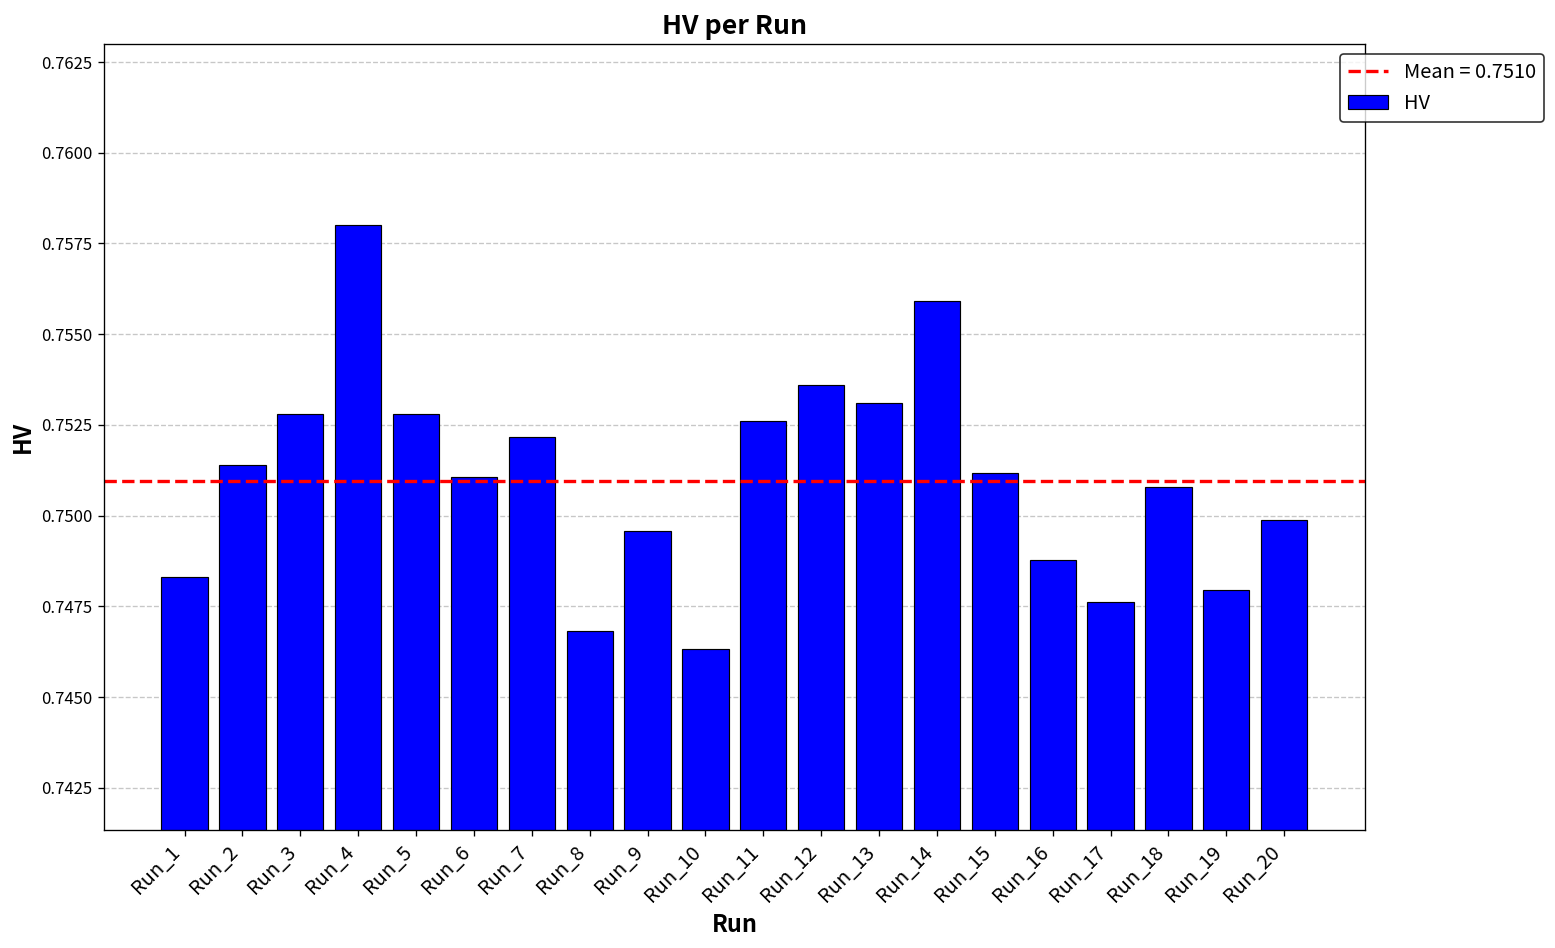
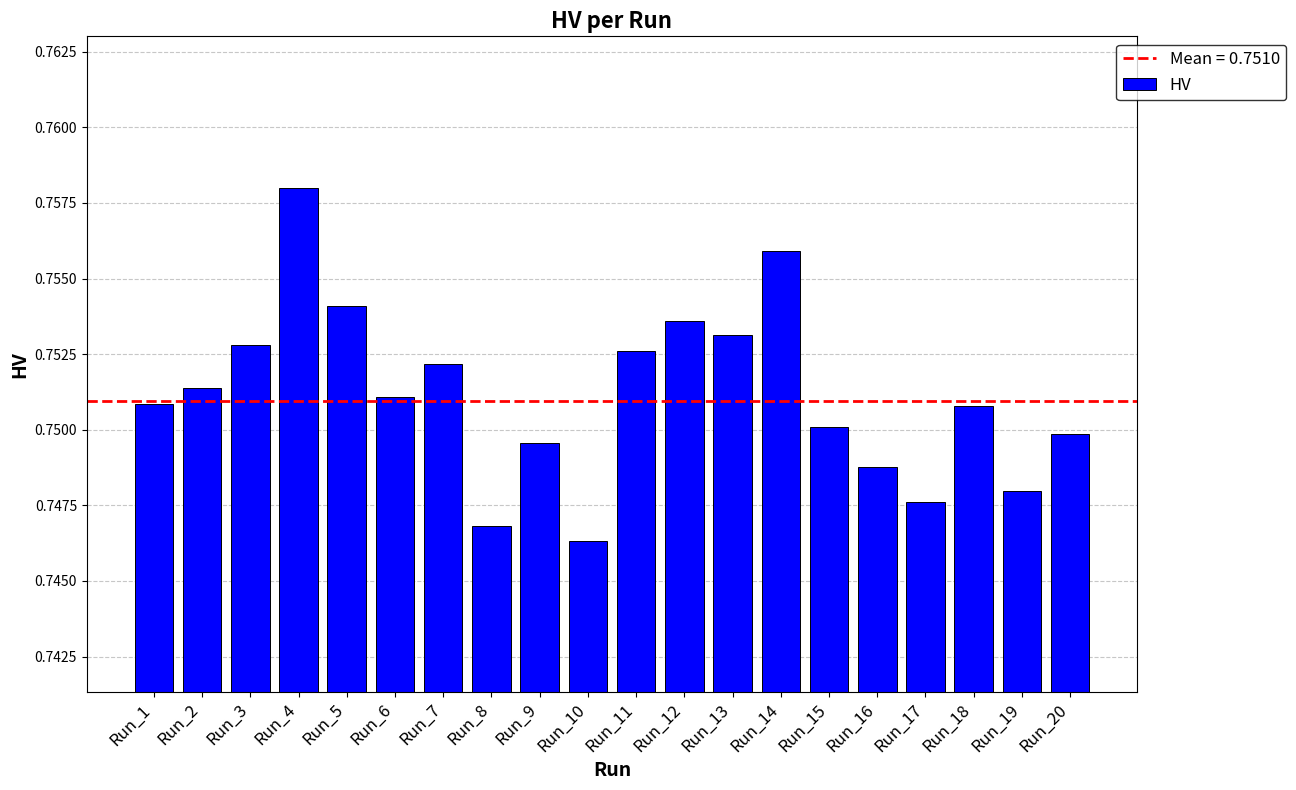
Run_1: 0.7483 -> 0.7509
Run_5: 0.7528 -> 0.7541
Run_15: 0.7512 -> 0.7501
